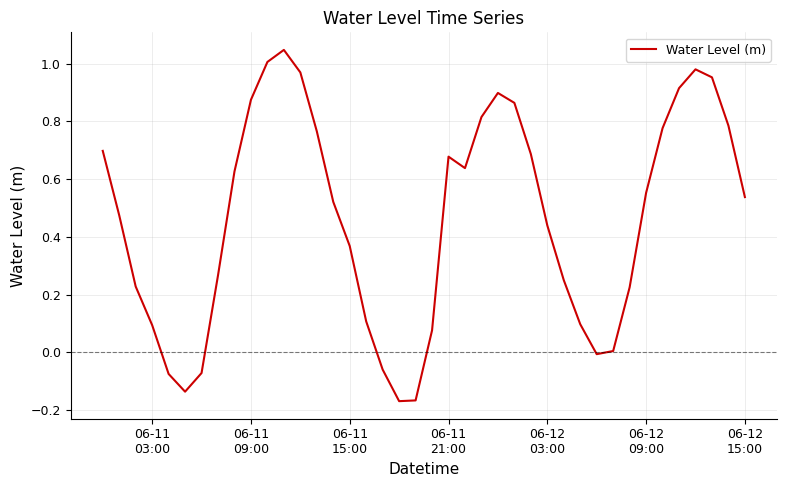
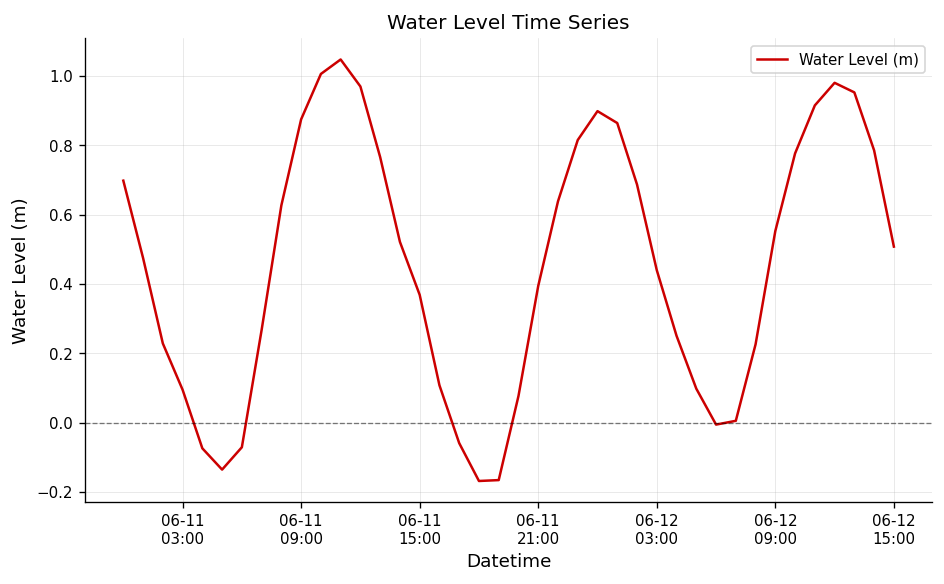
06-11 21:00: 0.68 -> 0.39
06-12 15:00: 0.54 -> 0.51
